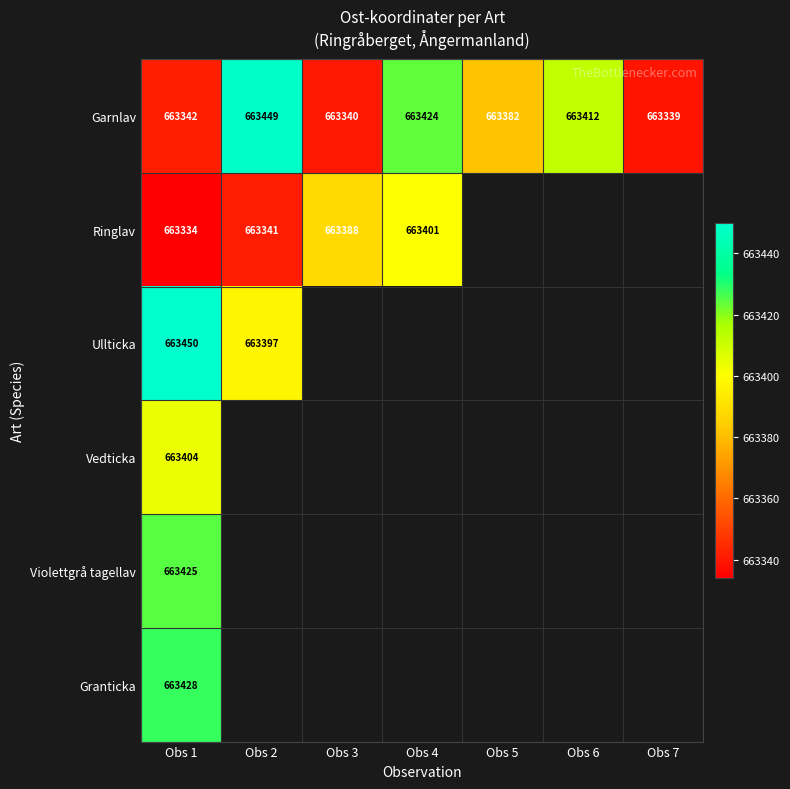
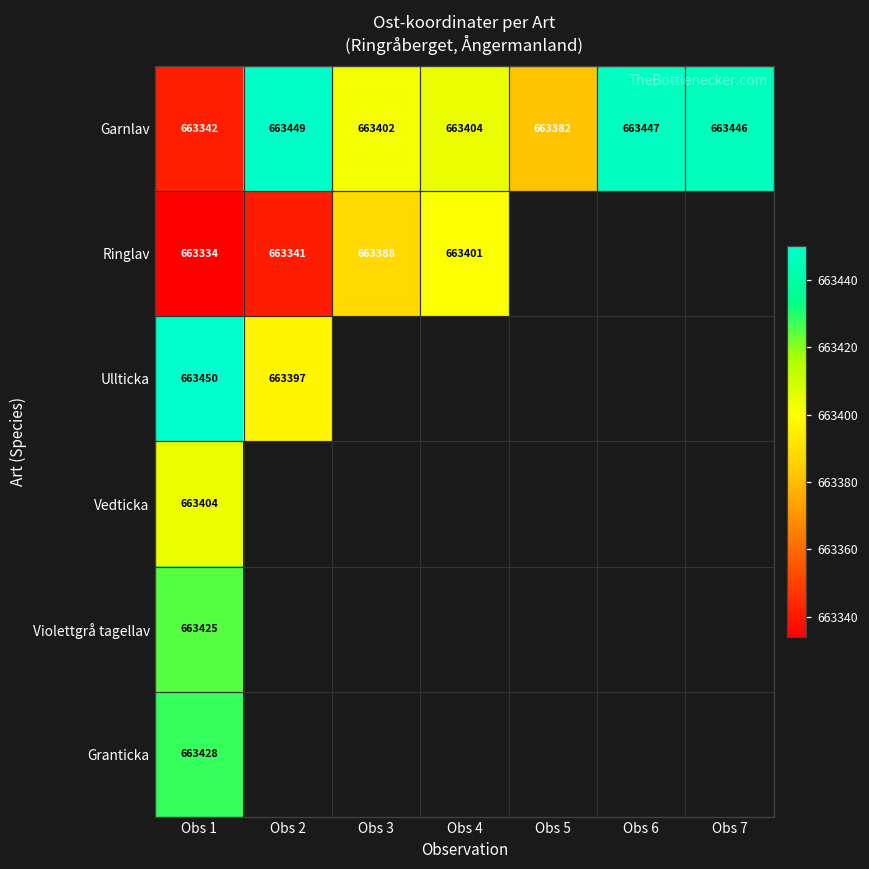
Garnlav, Obs 3: 663340 -> 663402
Garnlav, Obs 4: 663424 -> 663404
Garnlav, Obs 6: 663412 -> 663447
Garnlav, Obs 7: 663339 -> 663446
